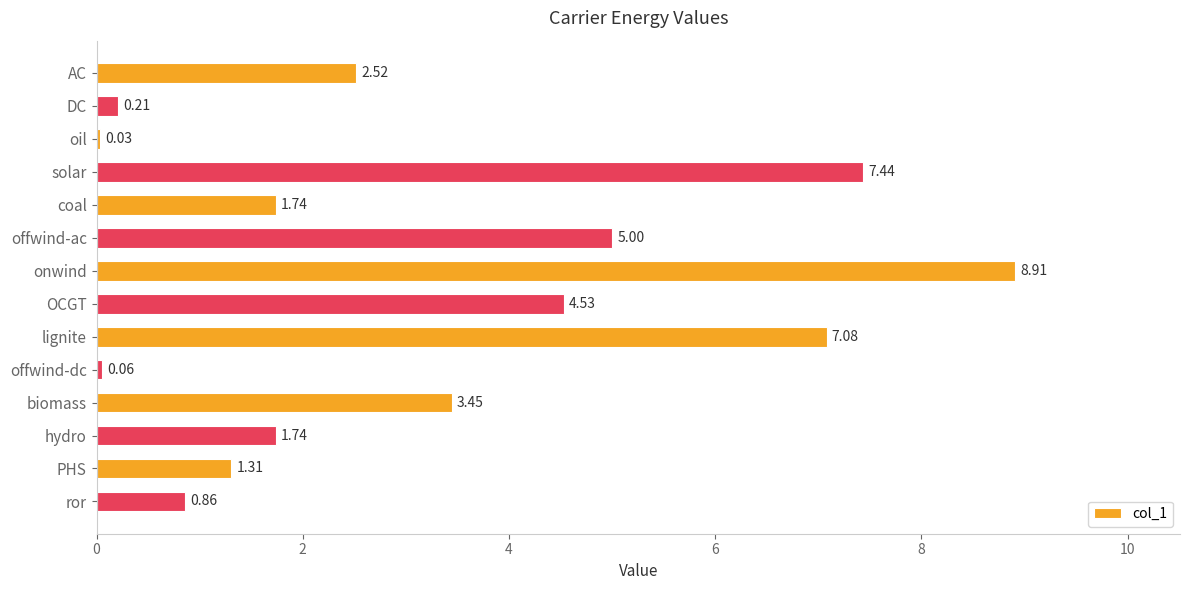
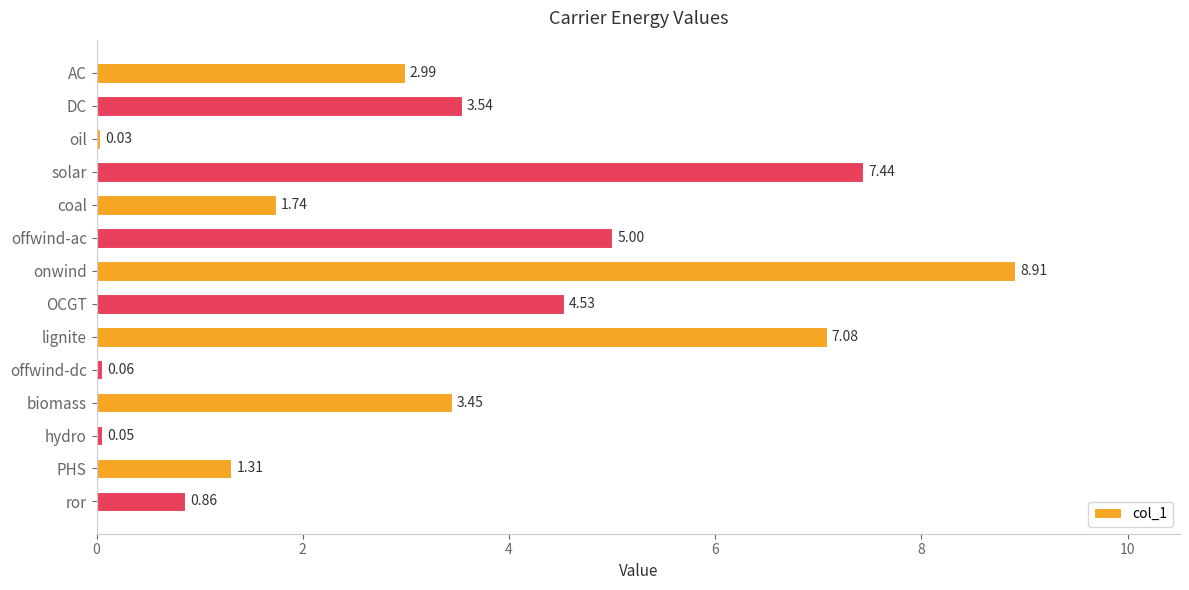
AC: 2.52 -> 2.99
DC: 0.21 -> 3.54
hydro: 1.74 -> 0.05
